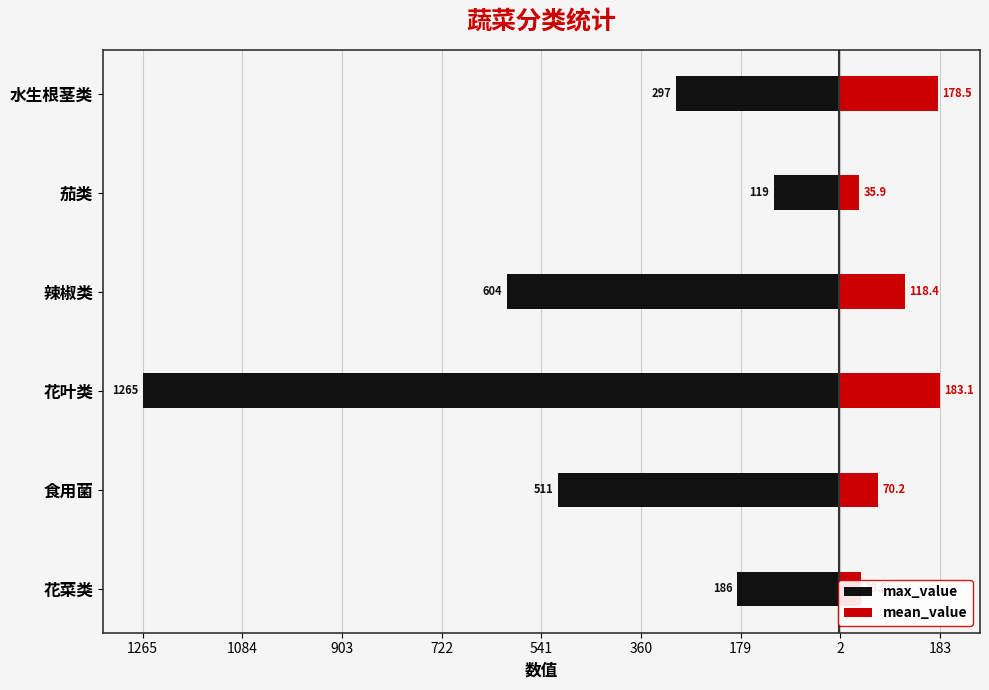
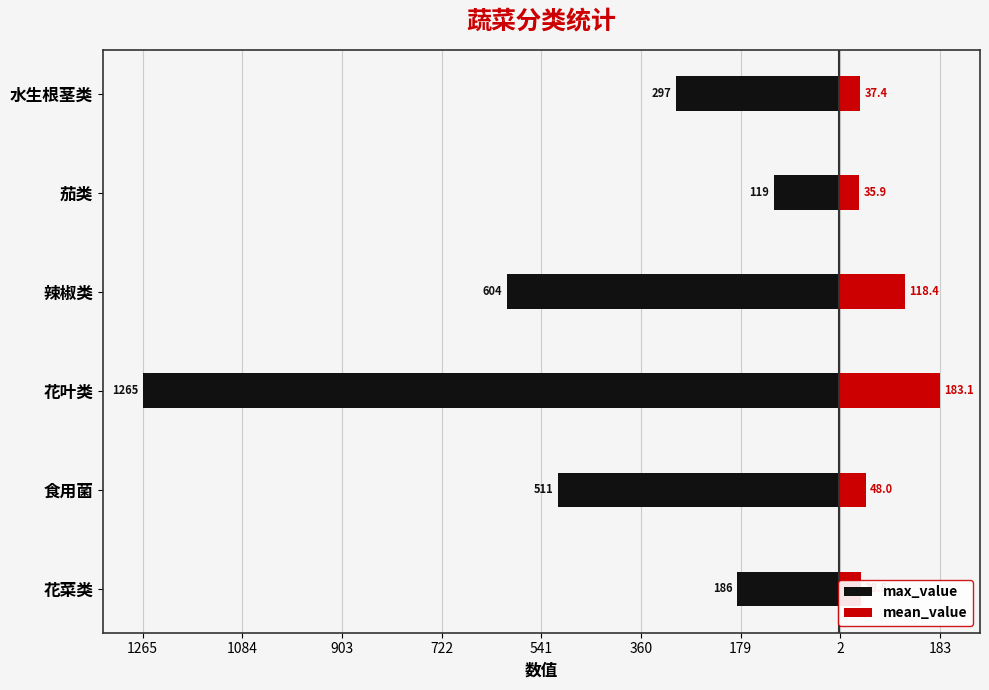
mean_value, 水生根茎类: 178.5 -> 37.4
mean_value, 食用菌: 70.2 -> 48.0
